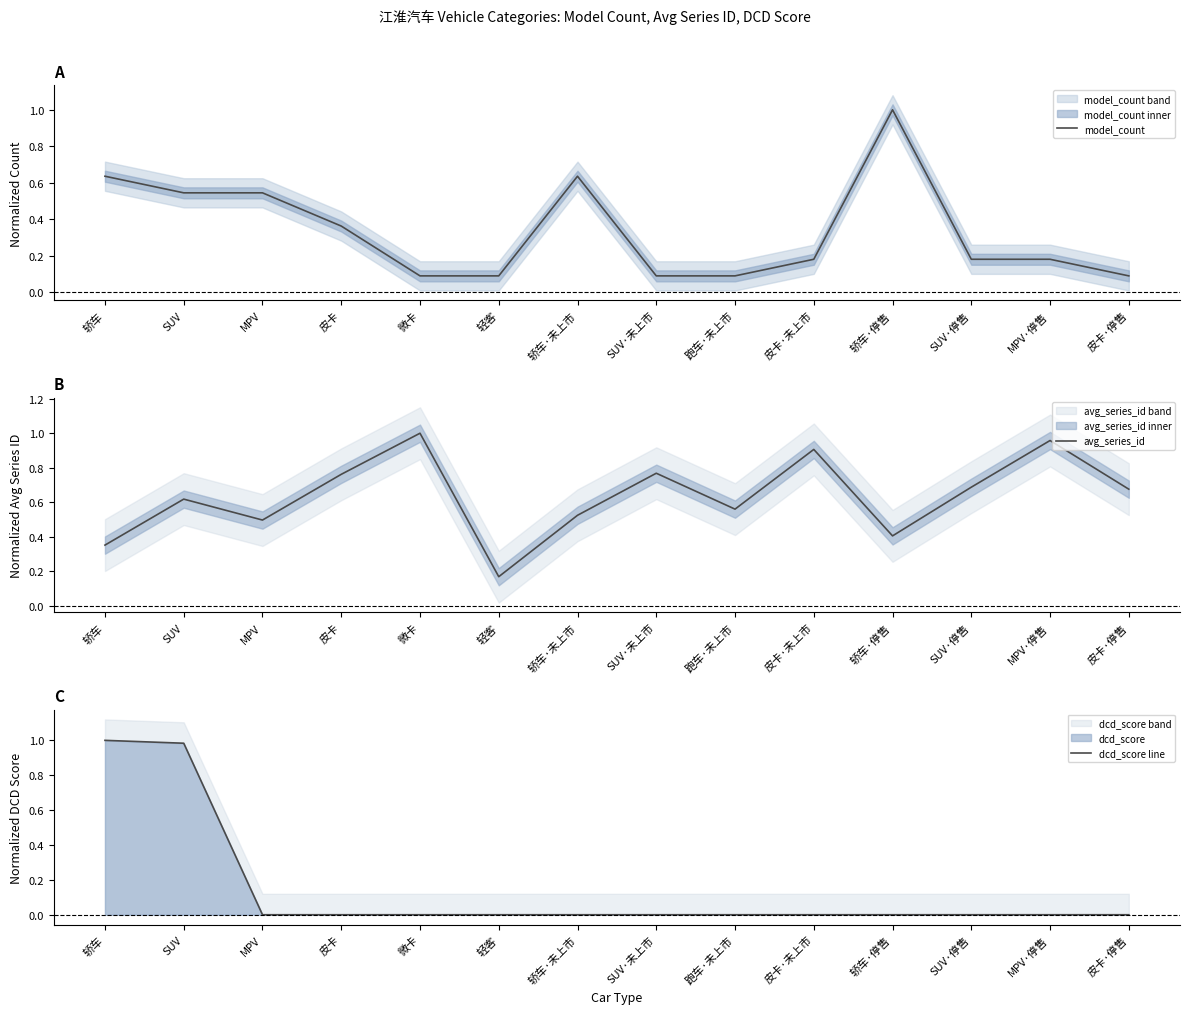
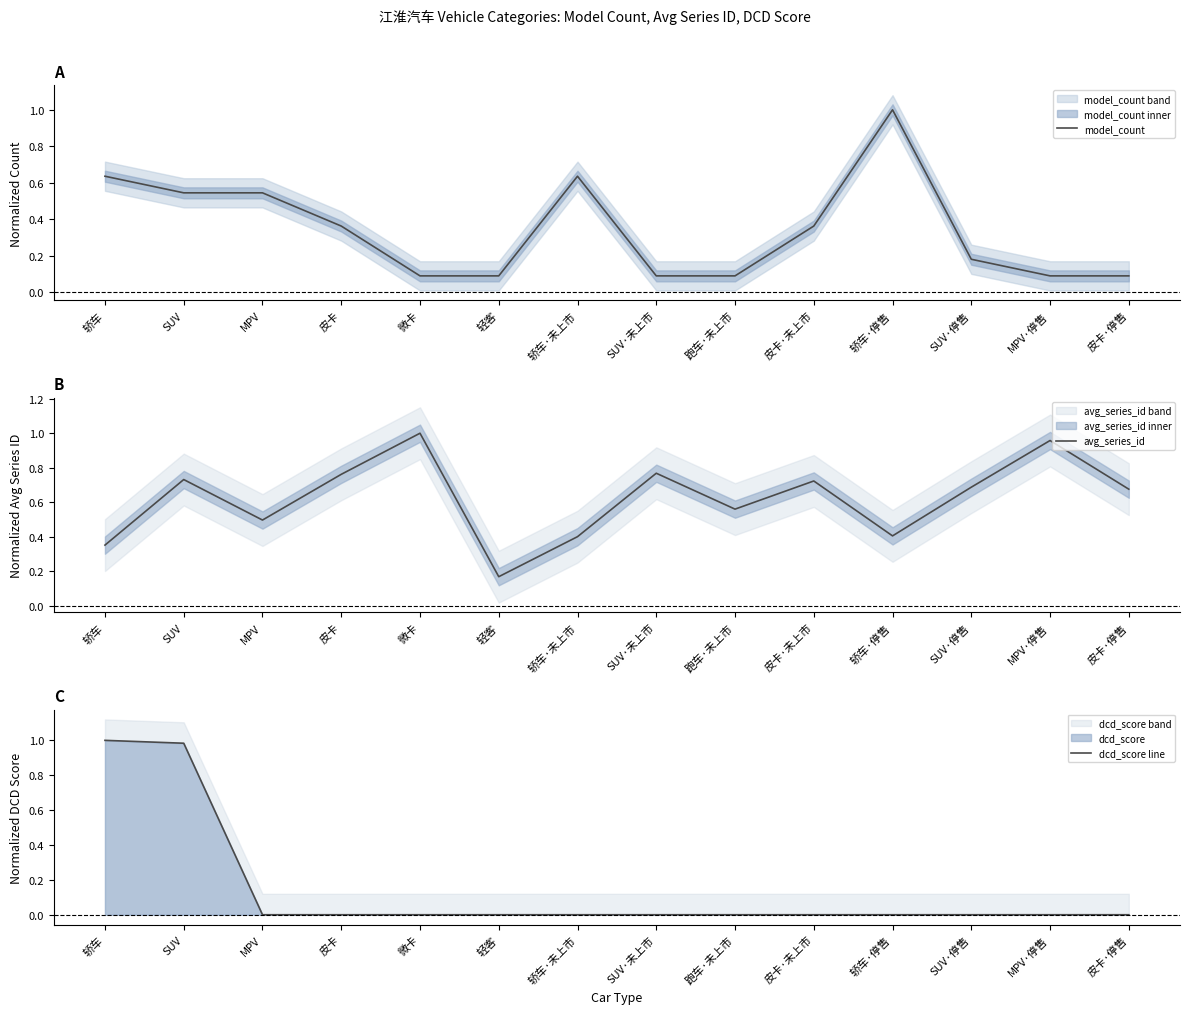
A, model_count, 皮卡·未上市: 0.18 -> 0.36
A, model_count, MPV·停售: 0.18 -> 0.09
B, avg_series_id, SUV: 0.62 -> 0.73
B, avg_series_id, 轿车·未上市: 0.53 -> 0.40
B, avg_series_id, 皮卡·未上市: 0.91 -> 0.72
